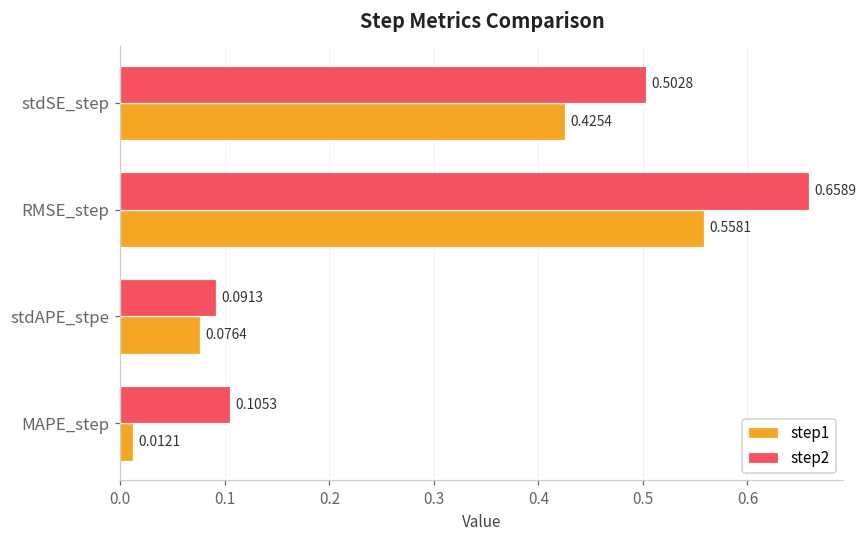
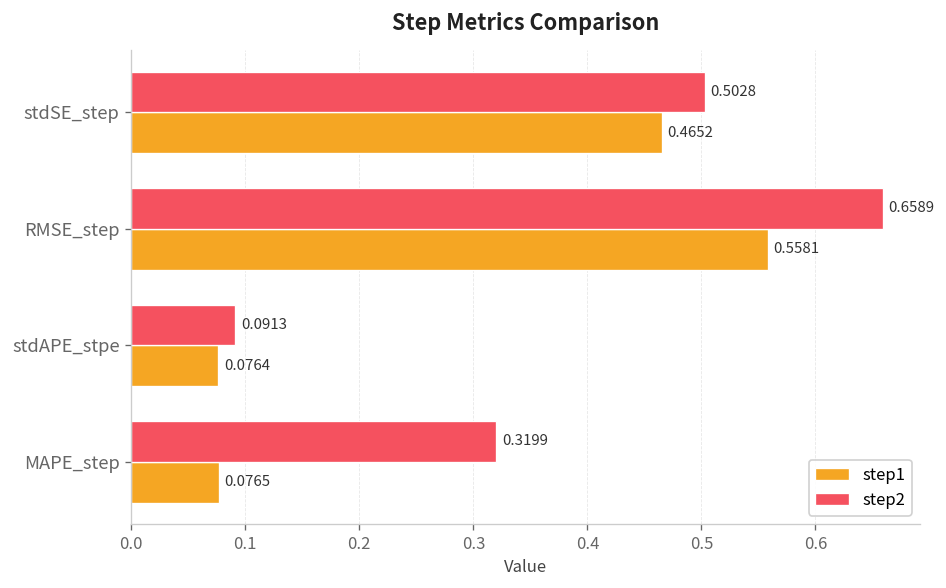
step1, stdSE_step: 0.4254 -> 0.4652
step2, MAPE_step: 0.1053 -> 0.3199
step1, MAPE_step: 0.0121 -> 0.0765
